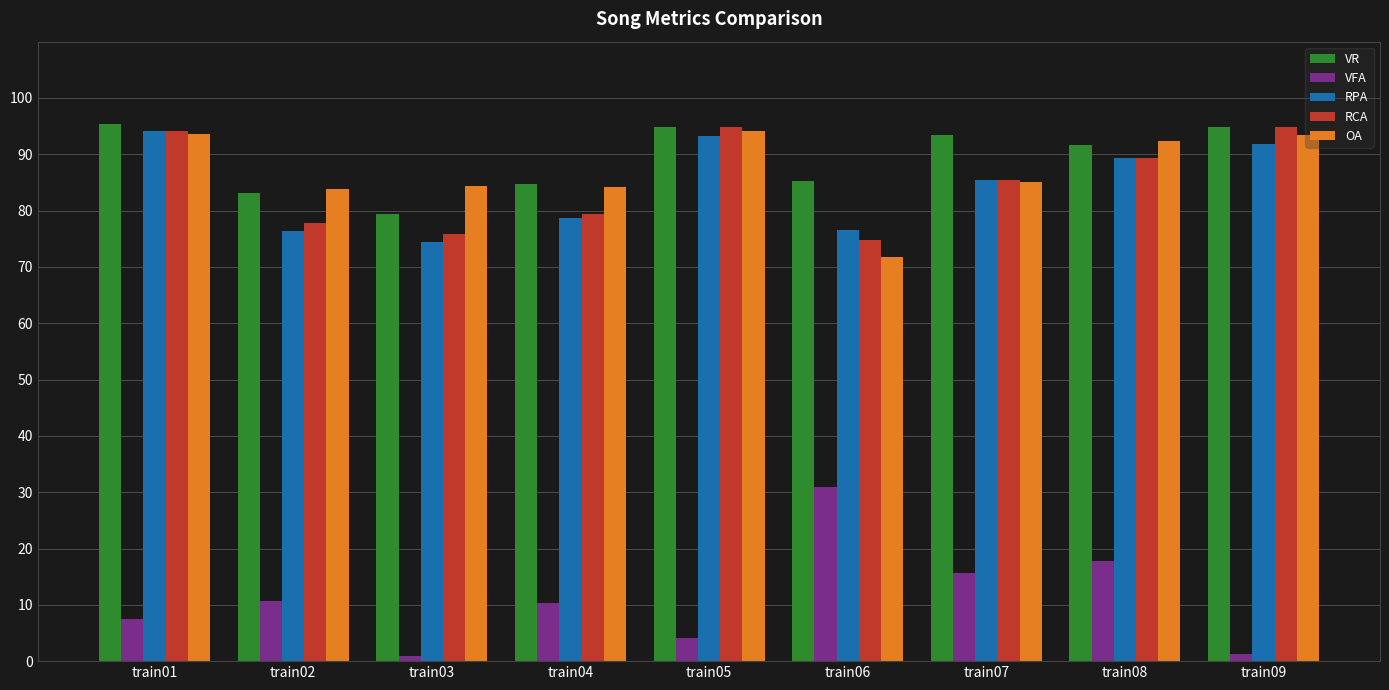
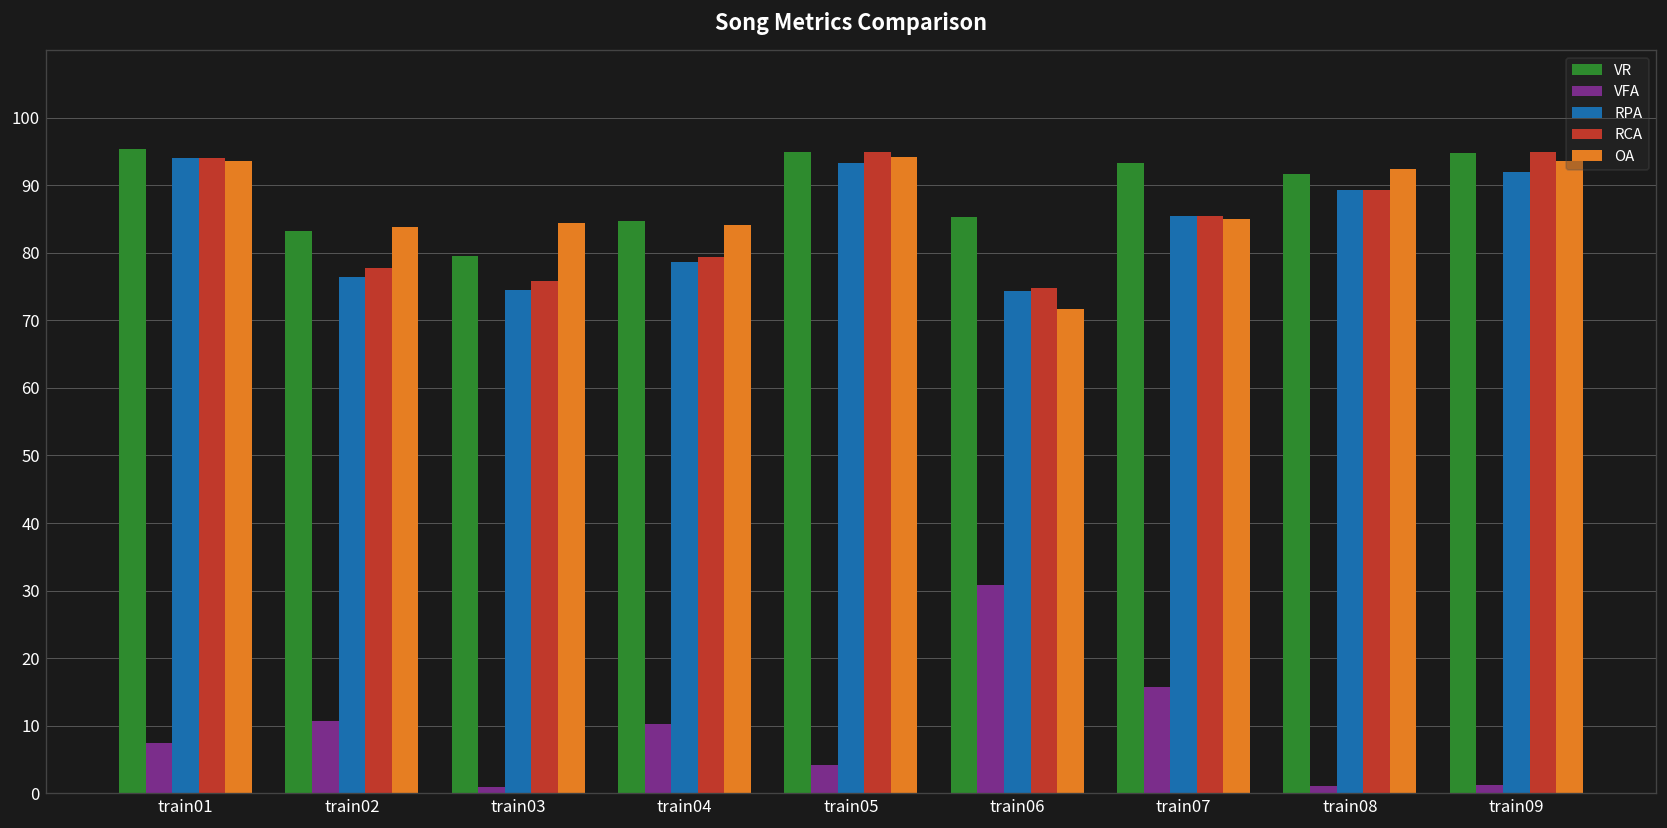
RPA, train06: 76 -> 74
VFA, train08: 18 -> 1
